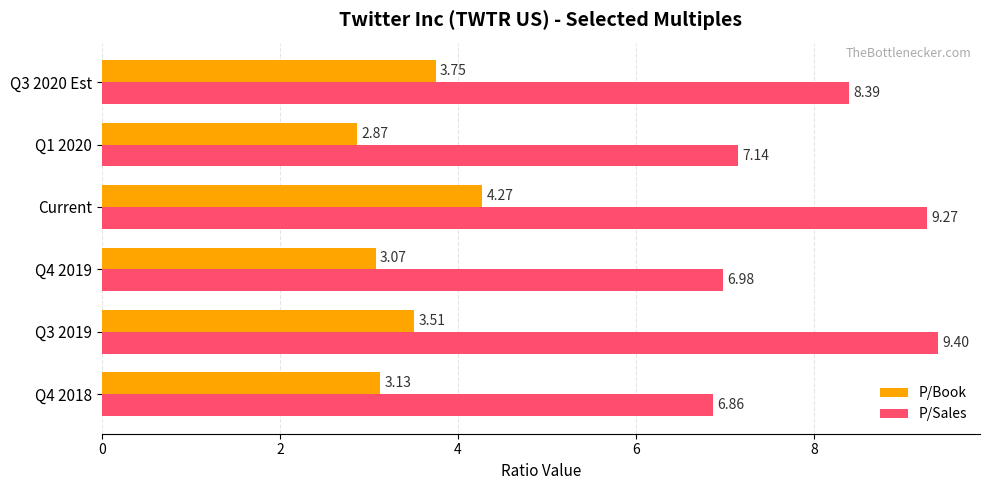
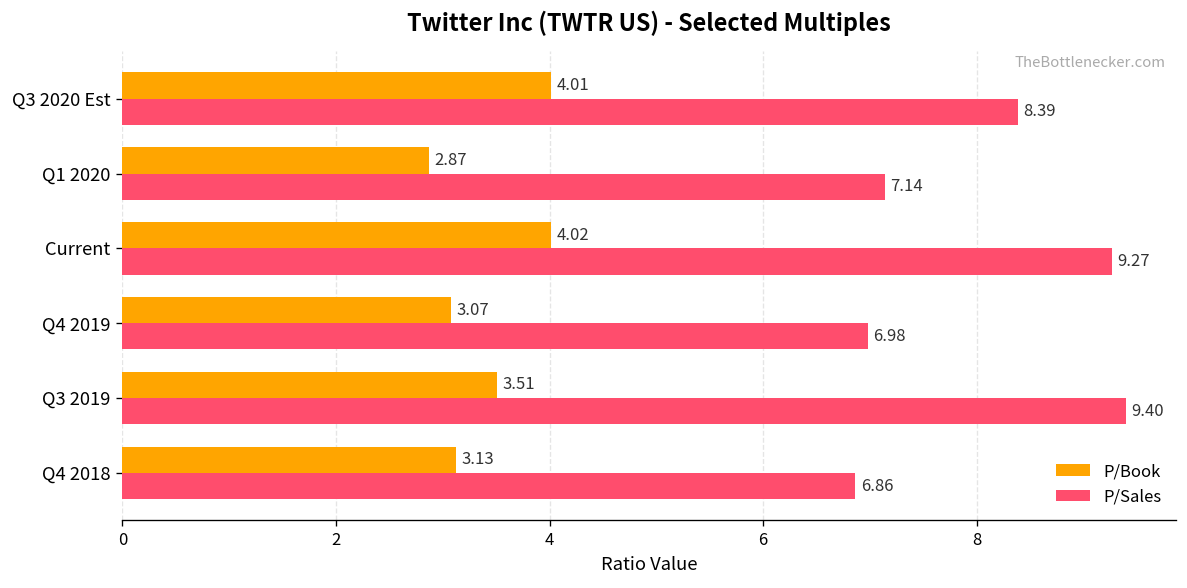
P/Book, Q3 2020 Est: 3.75 -> 4.01
P/Book, Current: 4.27 -> 4.02
